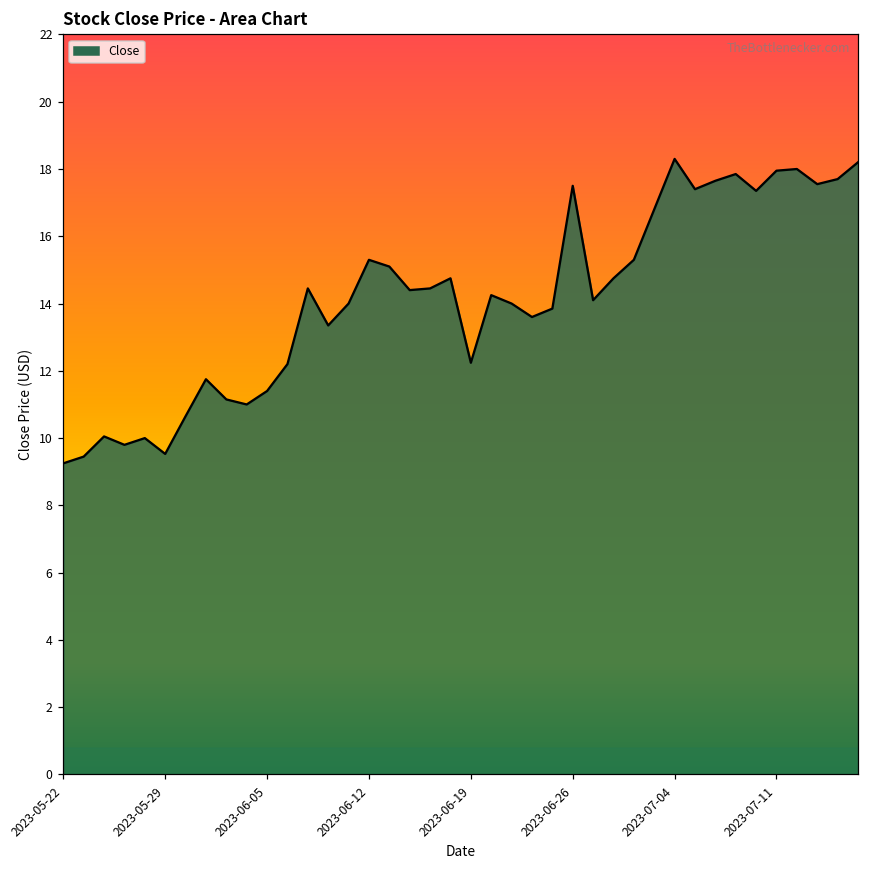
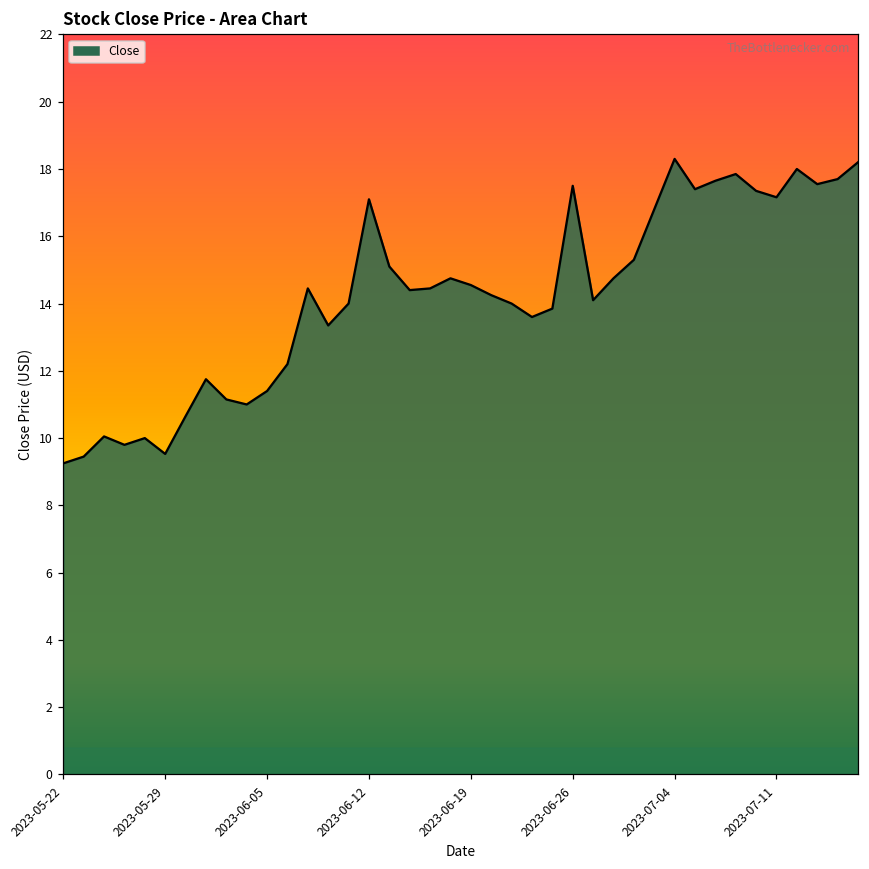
2023-06-12: 15.3 -> 17.1
2023-06-19: 12.2 -> 14.6
2023-07-11: 18.0 -> 17.2
